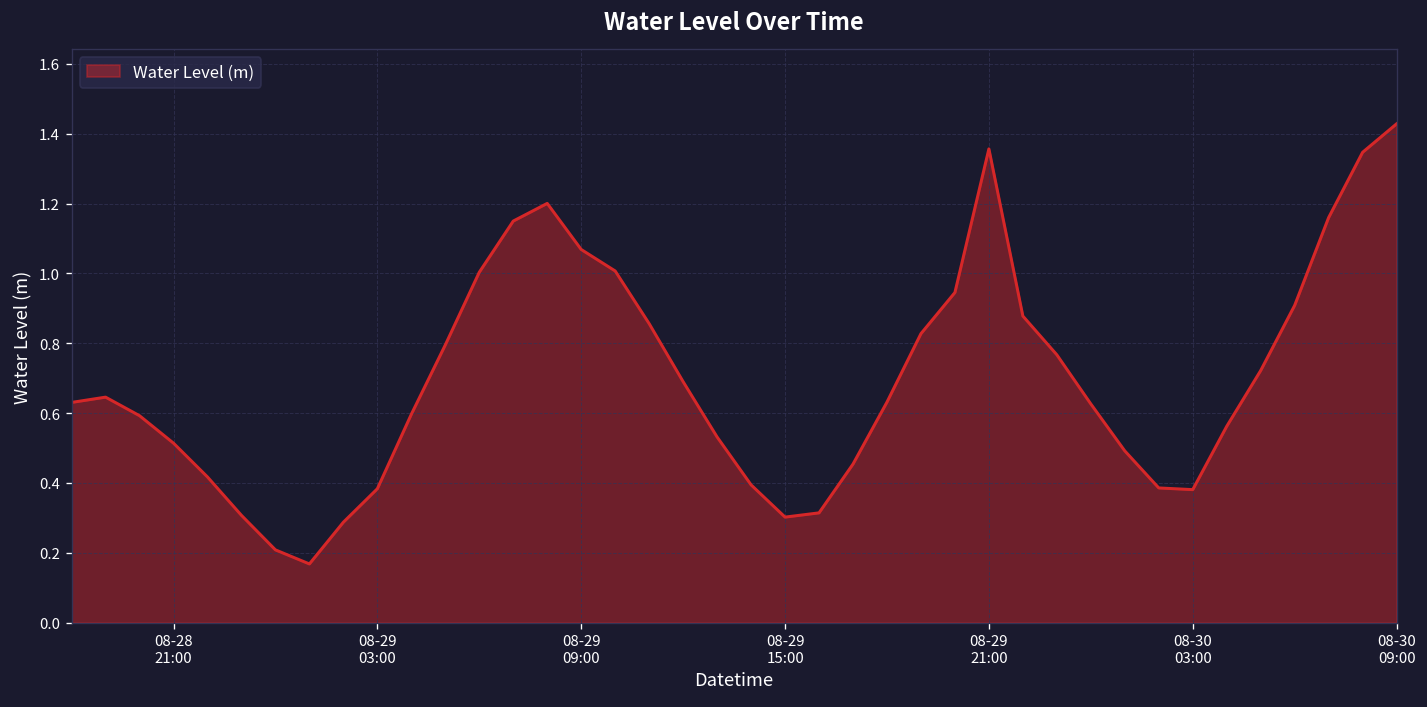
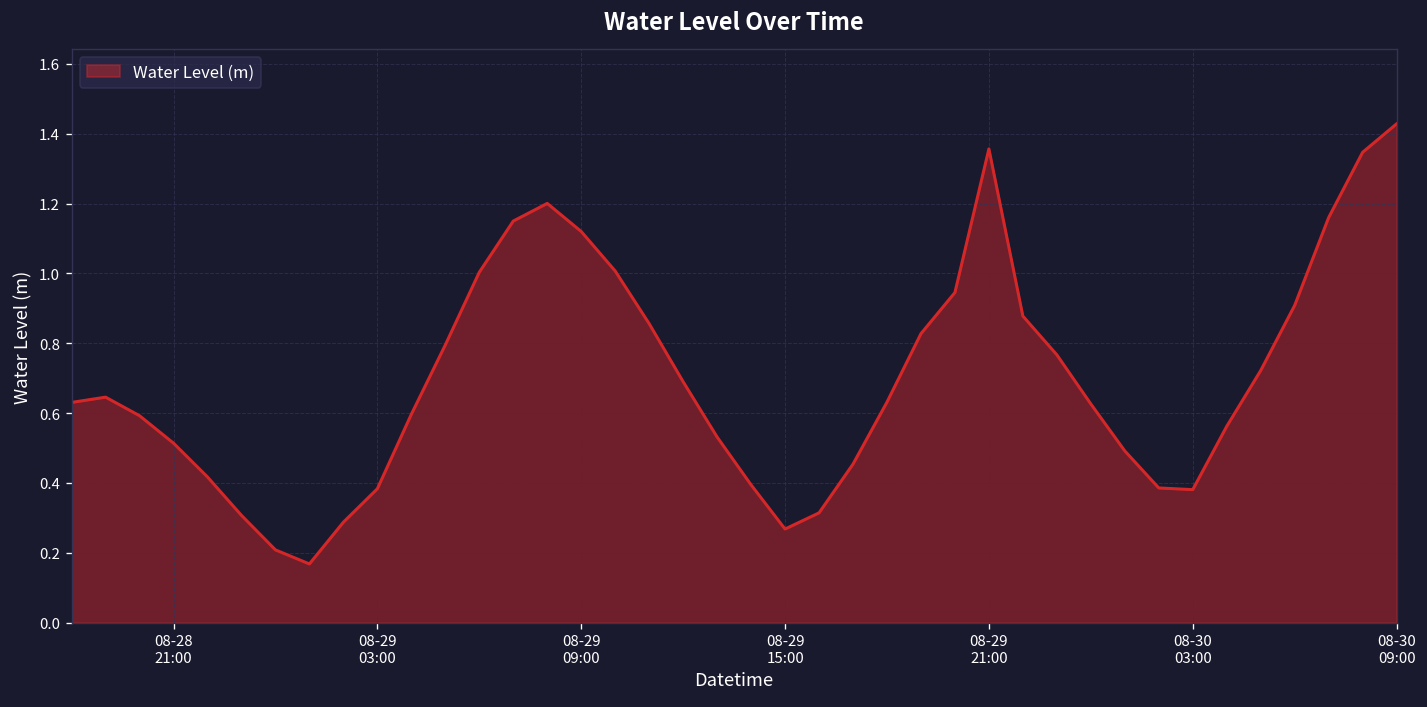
08-29 09:00: 1.07 -> 1.12
08-29 15:00: 0.30 -> 0.27
